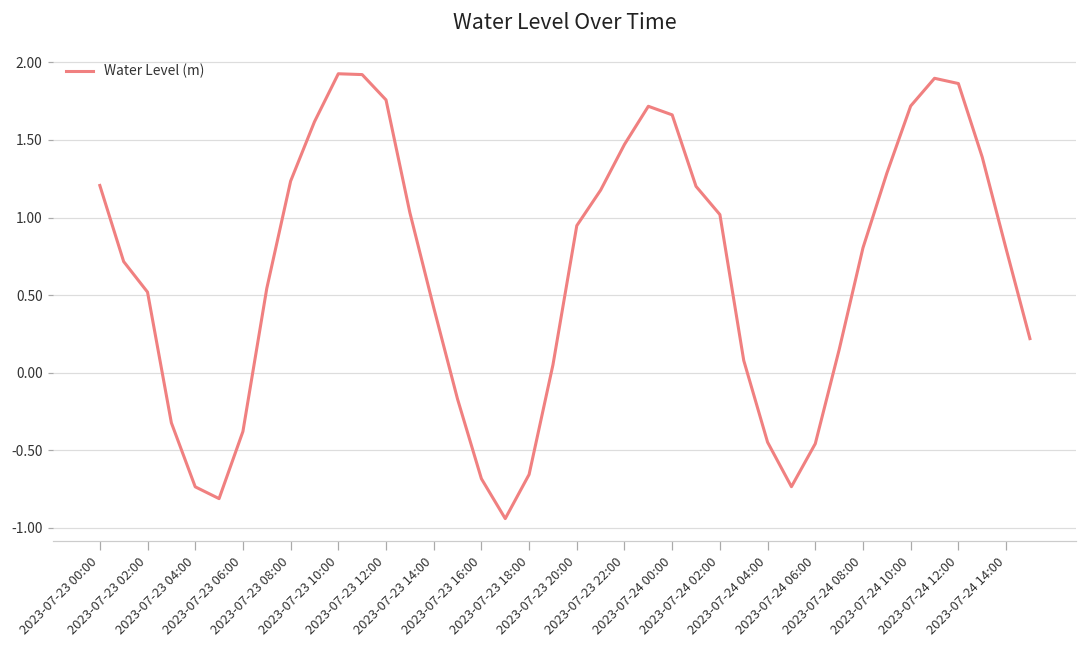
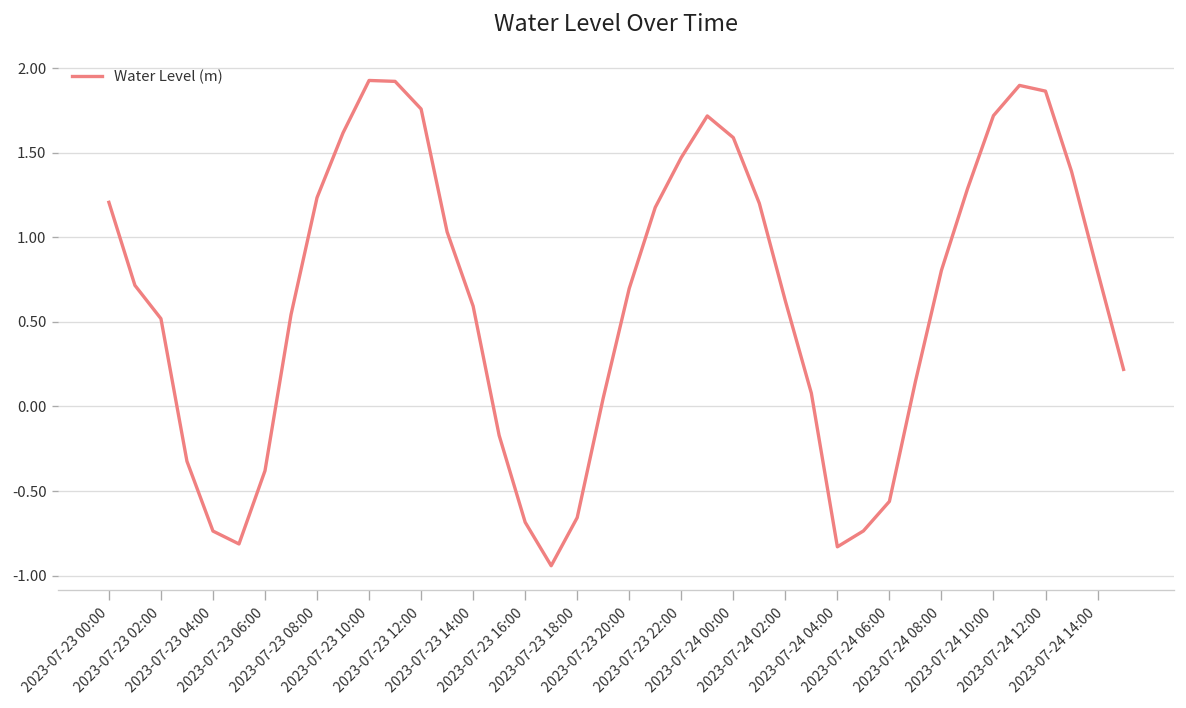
2023-07-23 14:00: 0.42 -> 0.59
2023-07-23 20:00: 0.95 -> 0.70
2023-07-24 00:00: 1.66 -> 1.59
2023-07-24 02:00: 1.02 -> 0.62
2023-07-24 04:00: -0.45 -> -0.83
2023-07-24 06:00: -0.46 -> -0.56
